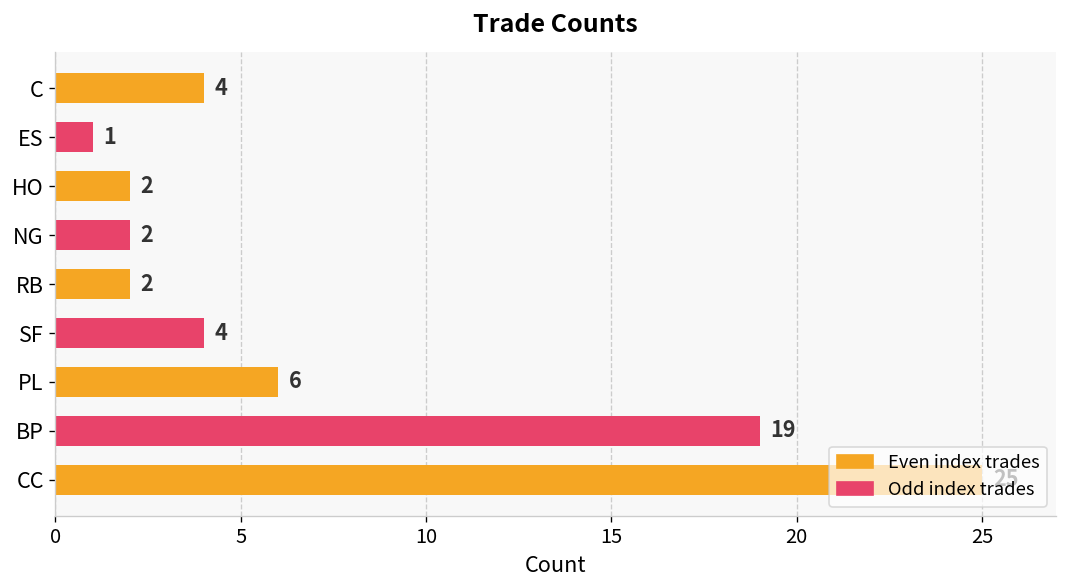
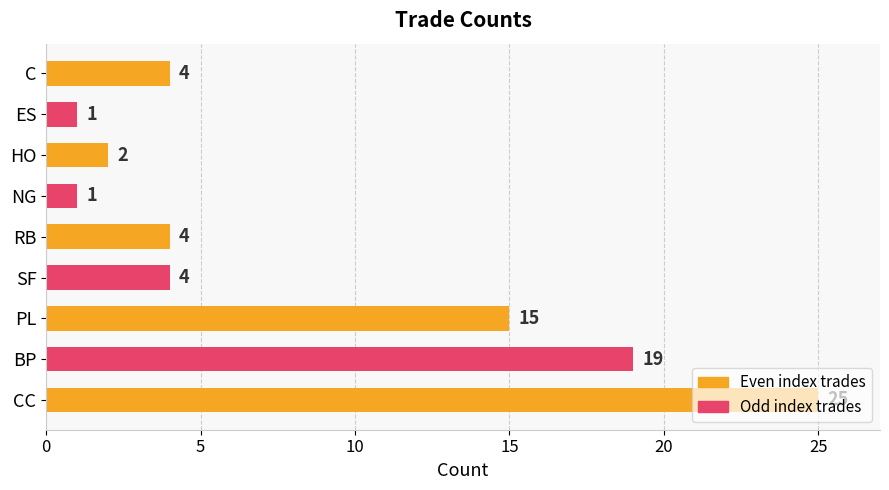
NG: 2 -> 1
RB: 2 -> 4
PL: 6 -> 15
